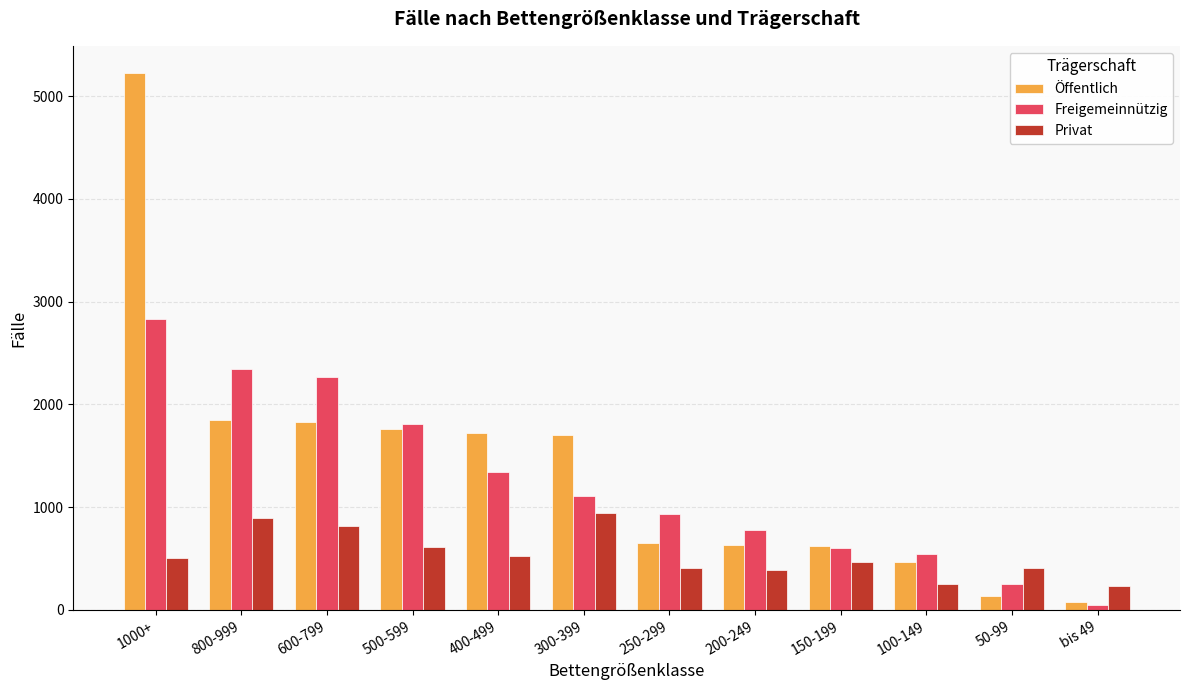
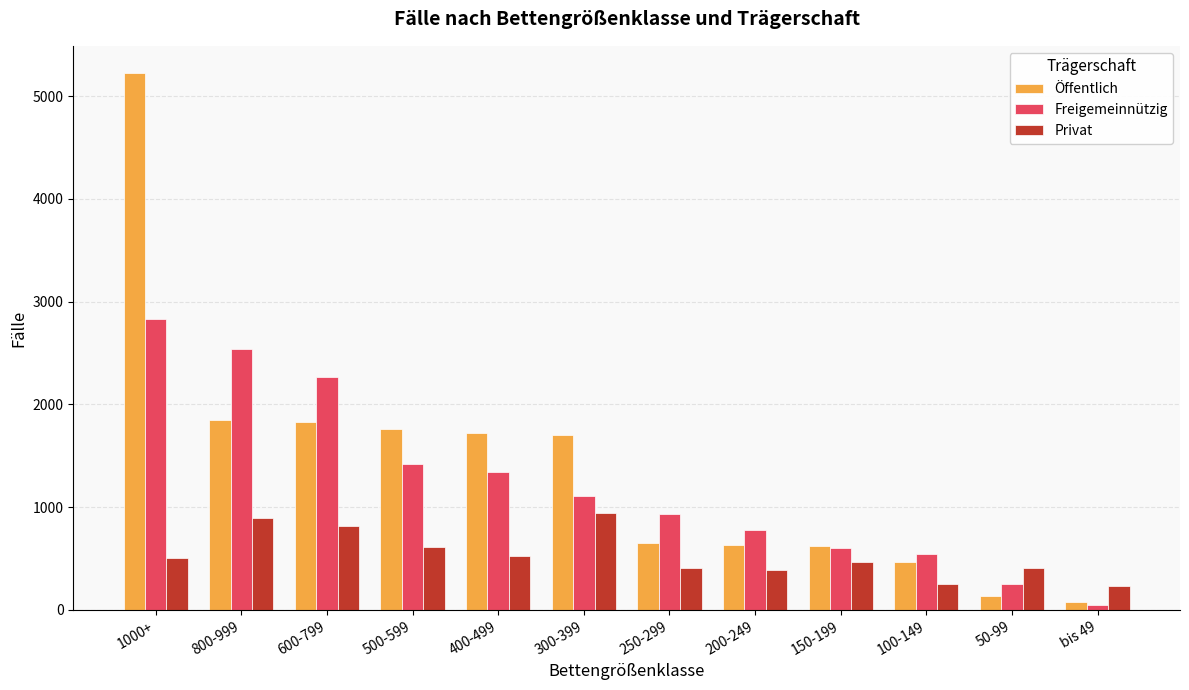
Freigemeinnützig, 800-999: 2350 -> 2540
Freigemeinnützig, 500-599: 1810 -> 1420
